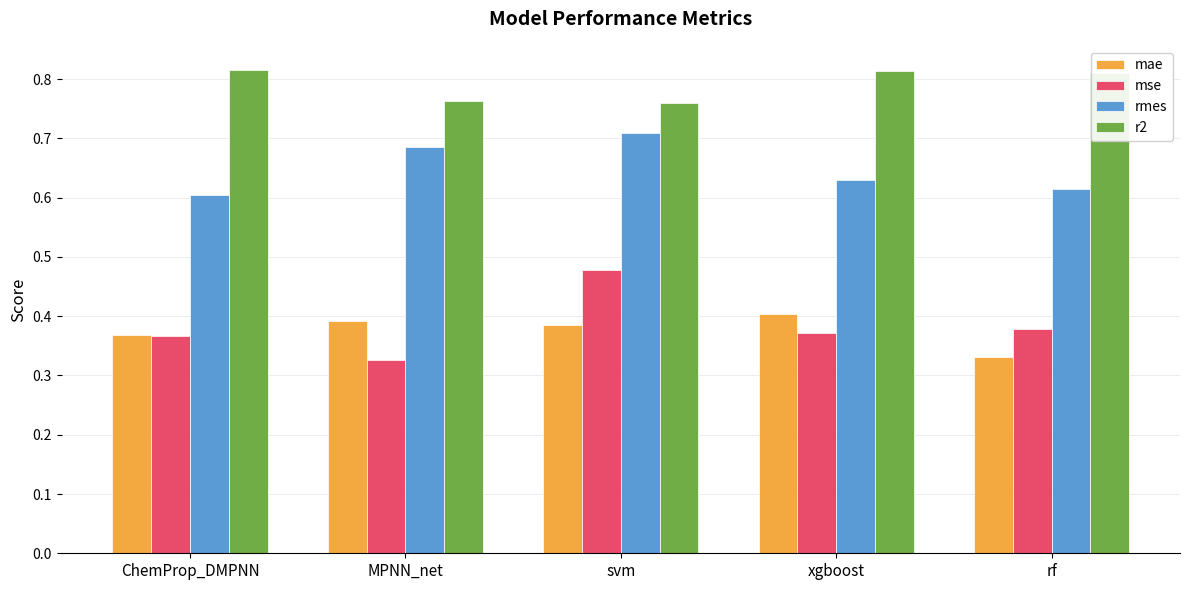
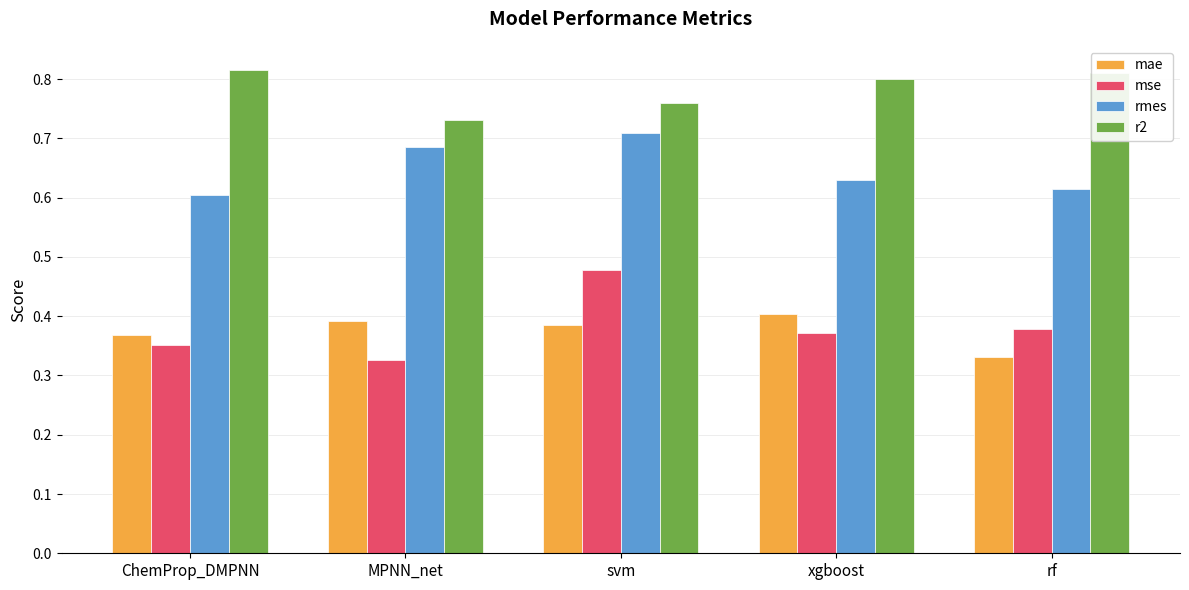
mse, ChemProp_DMPNN: 0.37 -> 0.35
r2, MPNN_net: 0.76 -> 0.73
r2, xgboost: 0.81 -> 0.80
